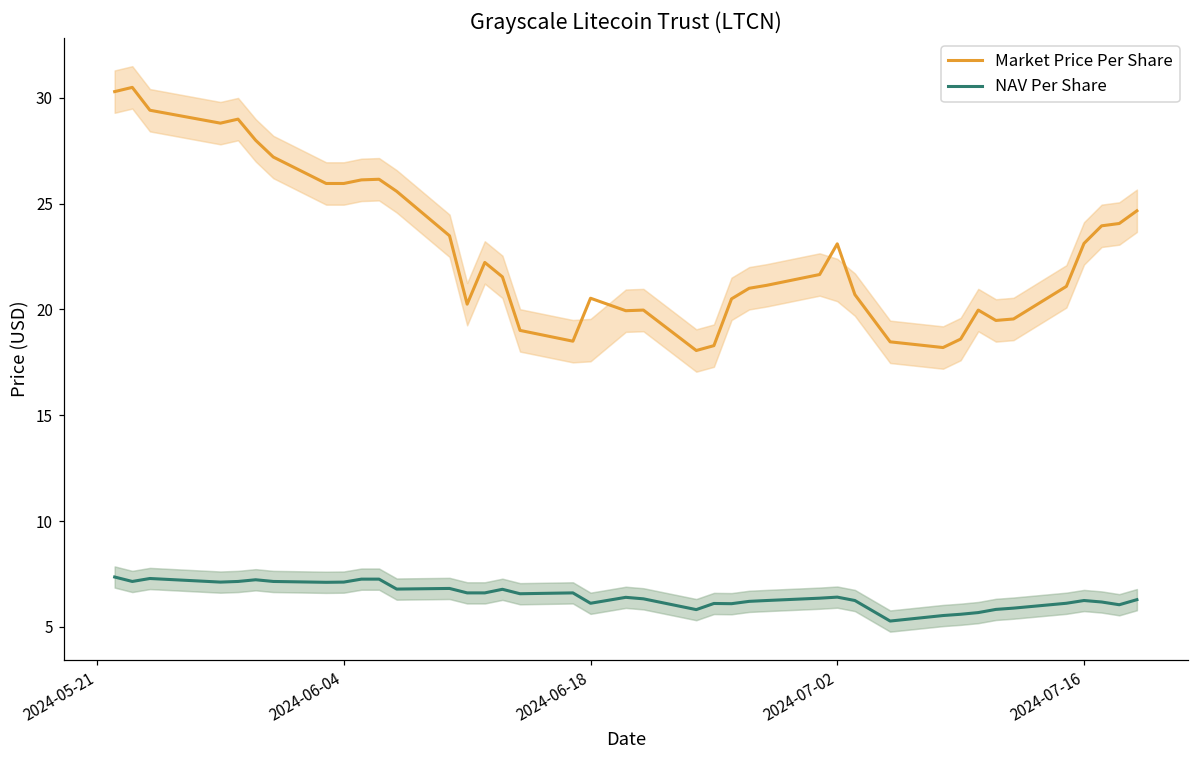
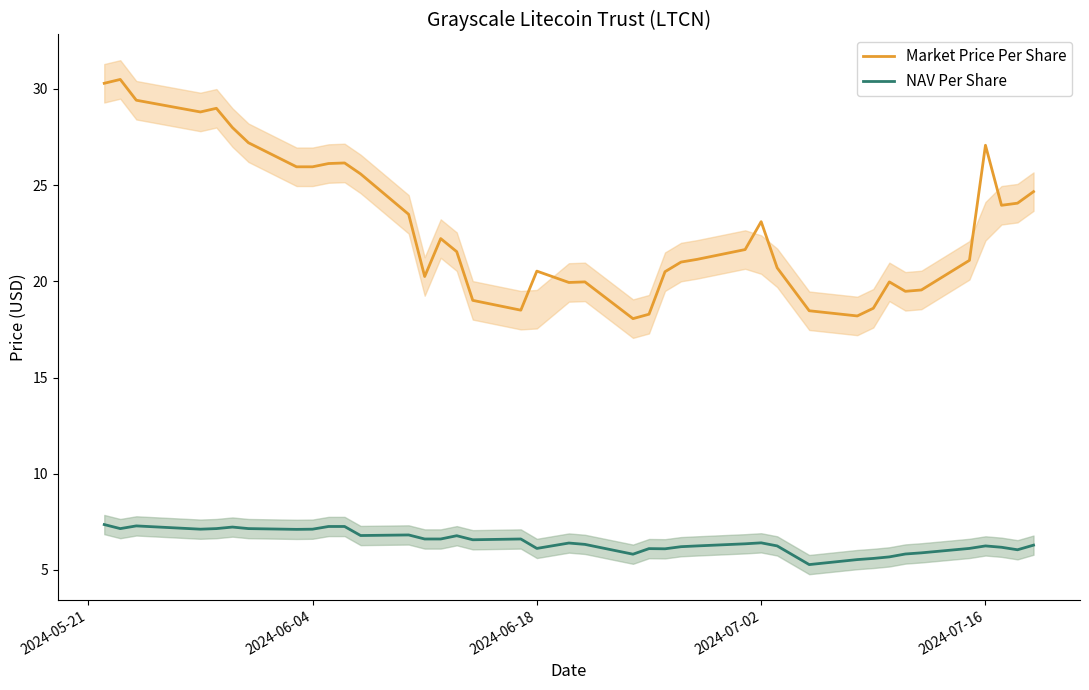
Market Price Per Share, 2024-07-16: 23.1 -> 27.1
